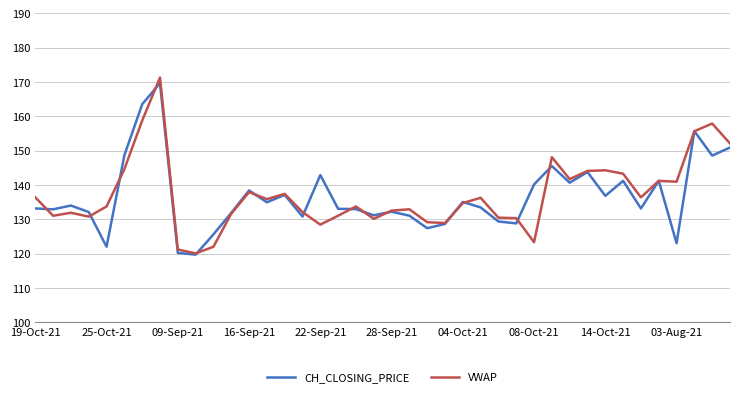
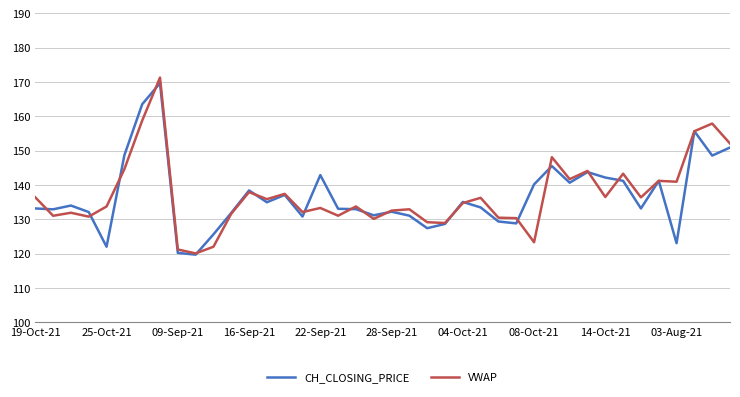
VWAP, 22-Sep-21: 128 -> 133
CH_CLOSING_PRICE, 14-Oct-21: 137 -> 142
VWAP, 14-Oct-21: 144 -> 136
